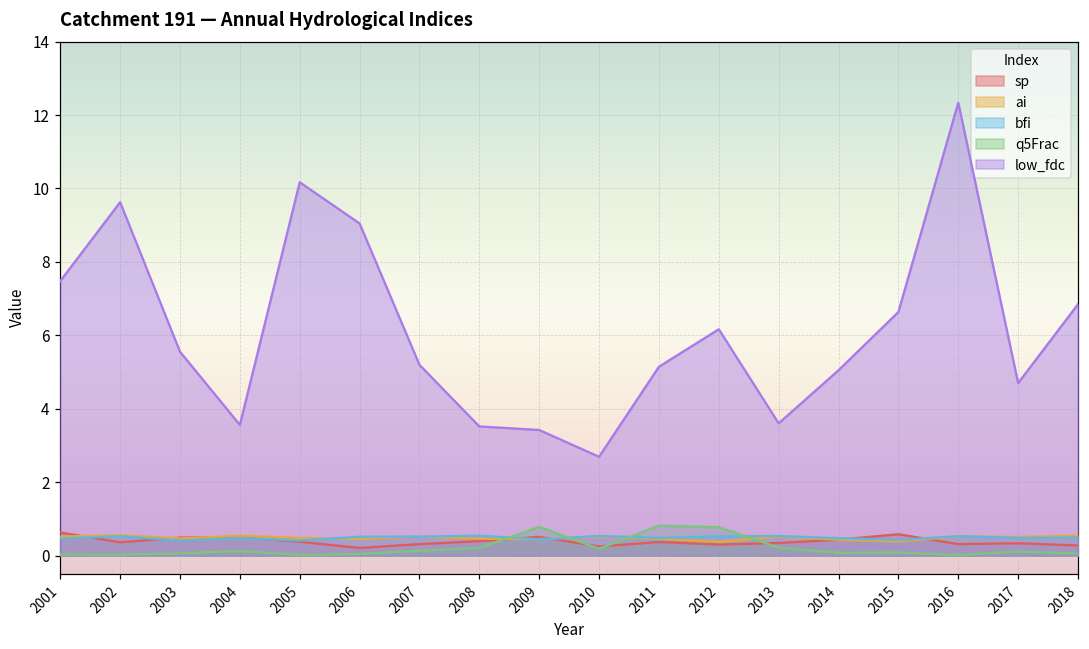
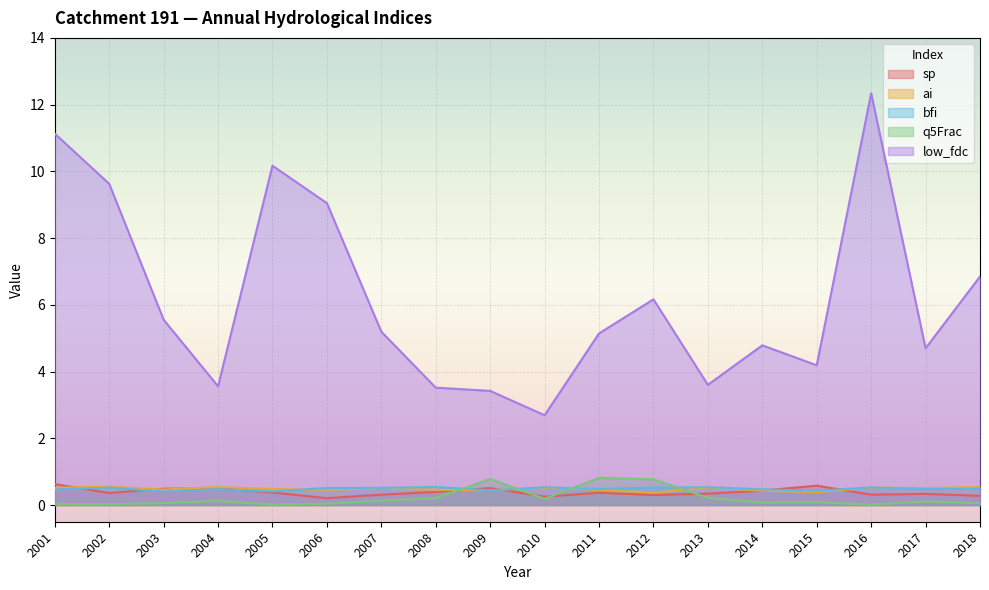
low_fdc, 2001: 7.5 -> 11.1
low_fdc, 2014: 5.0 -> 4.8
low_fdc, 2015: 6.6 -> 4.2
